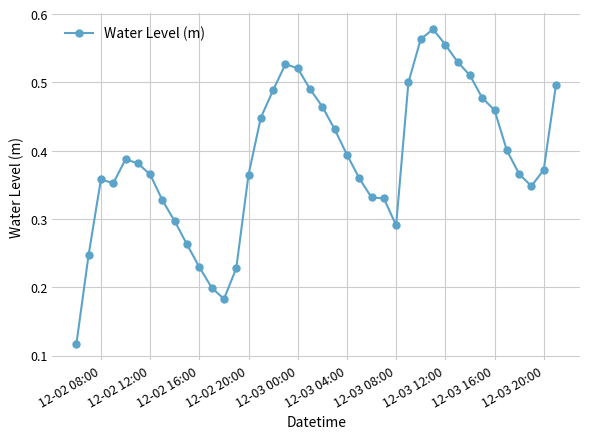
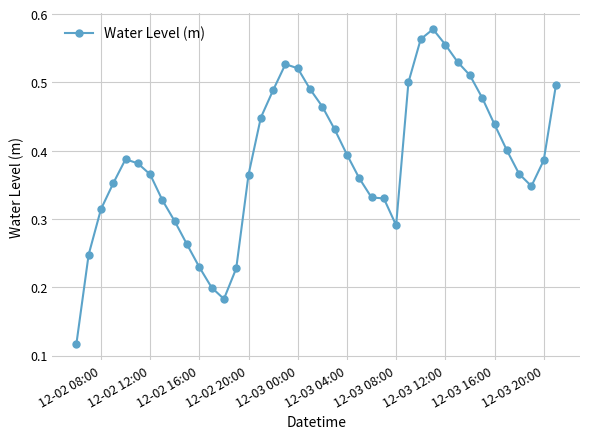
12-02 08:00: 0.36 -> 0.31
12-03 16:00: 0.46 -> 0.44
12-03 20:00: 0.37 -> 0.39
